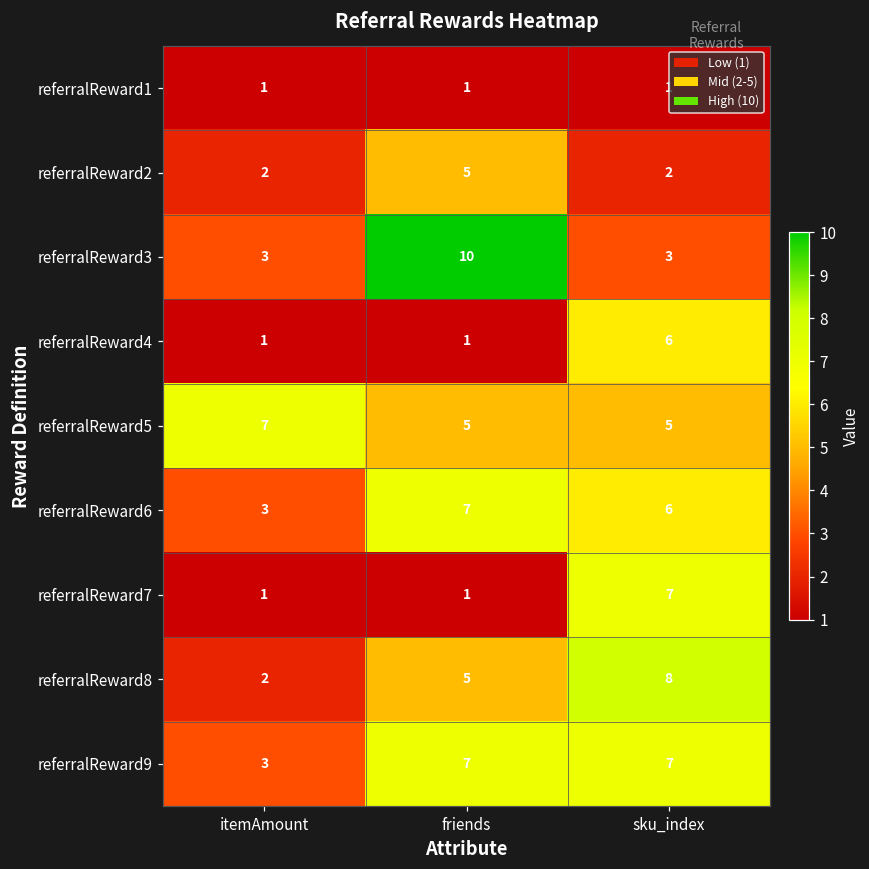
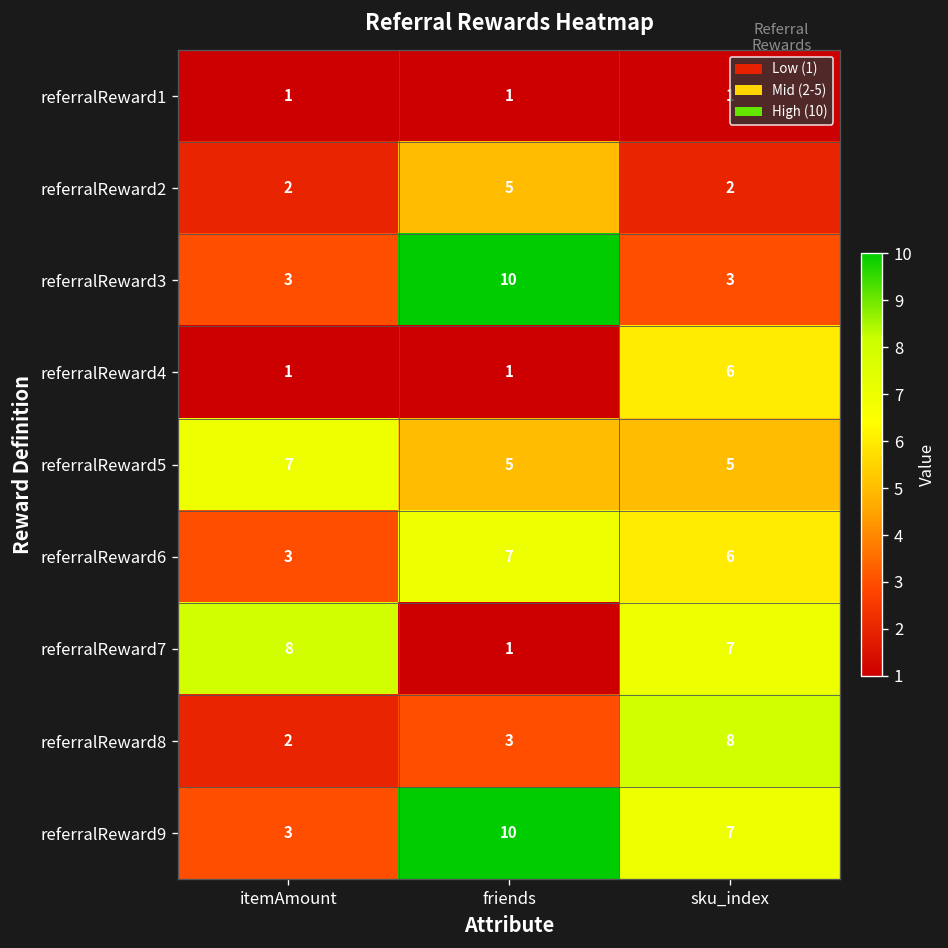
referralReward7, itemAmount: 1 -> 8
referralReward8, friends: 5 -> 3
referralReward9, friends: 7 -> 10
